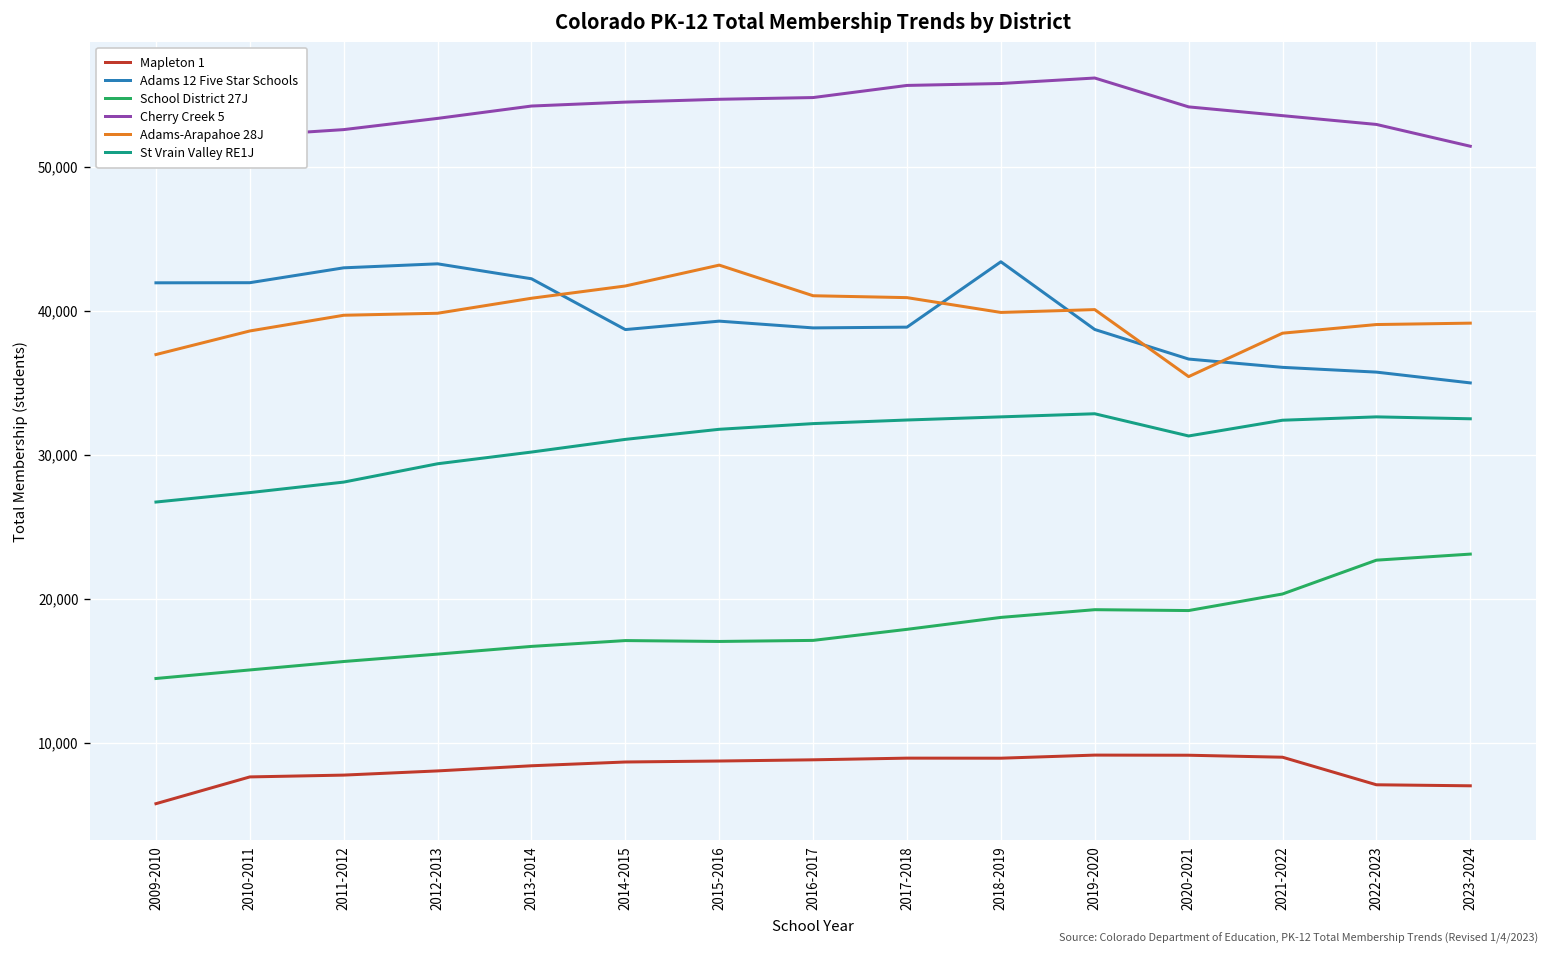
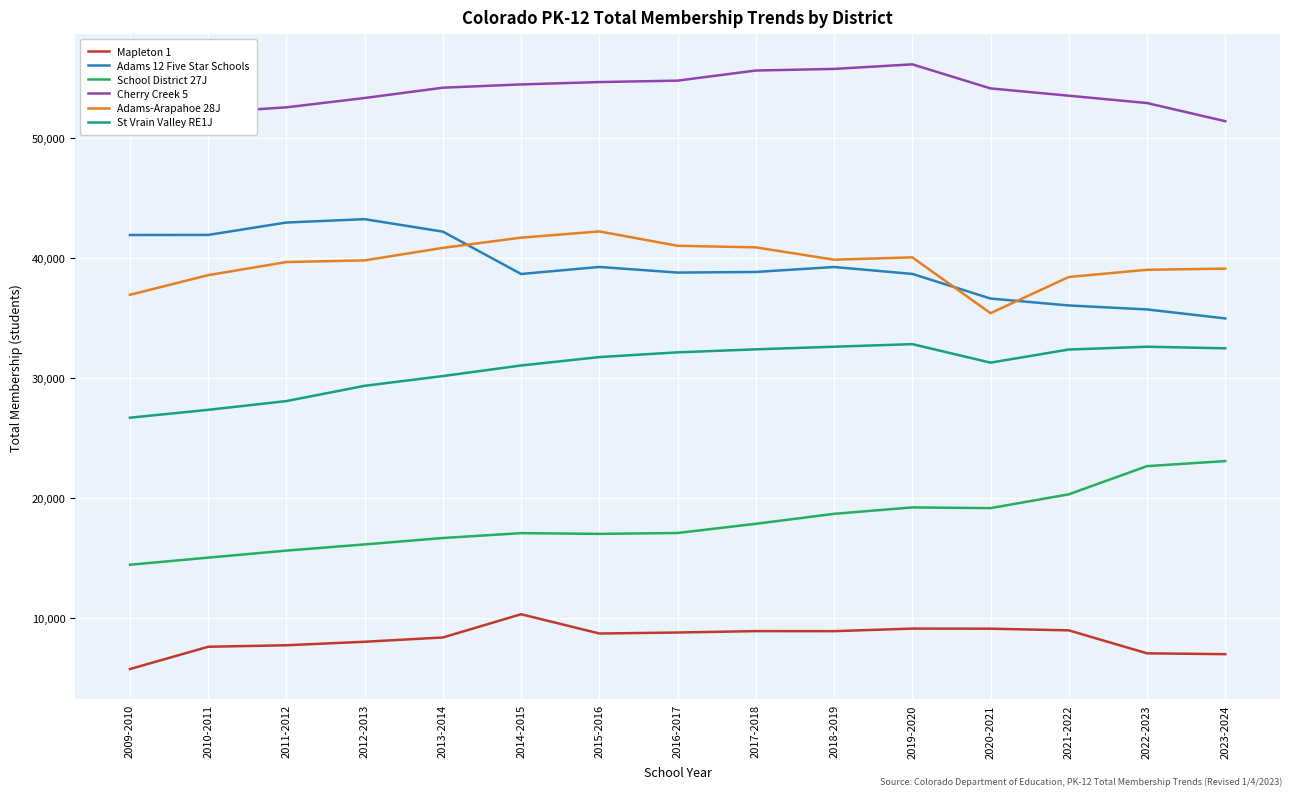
Mapleton 1, 2014-2015: 8,700 -> 10,300
Adams-Arapahoe 28J, 2015-2016: 43,200 -> 42,200
Adams 12 Five Star Schools, 2018-2019: 43,400 -> 39,300
